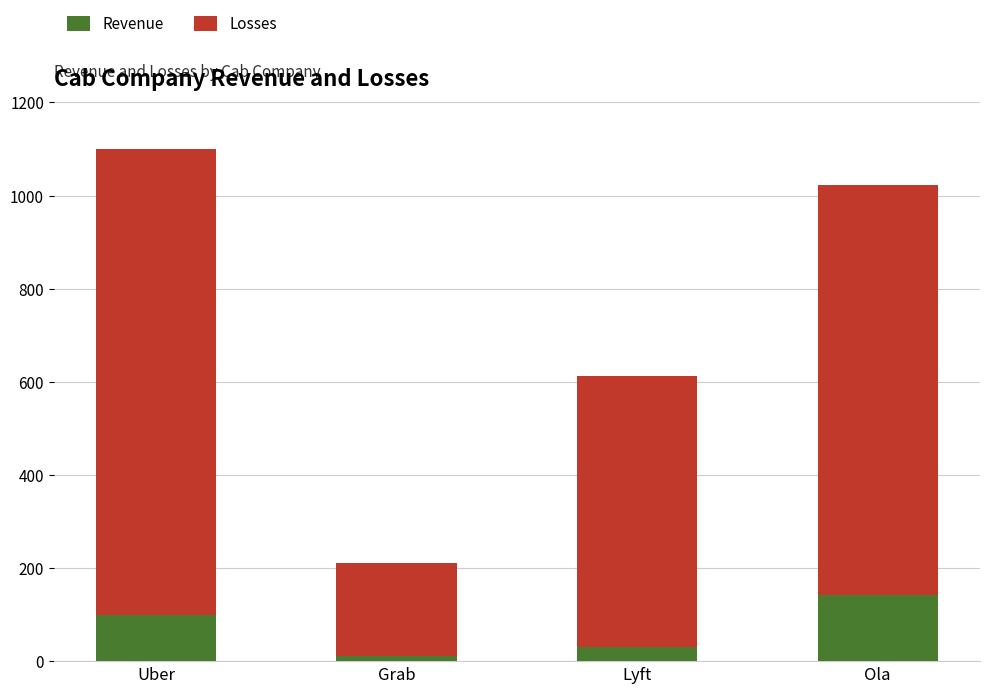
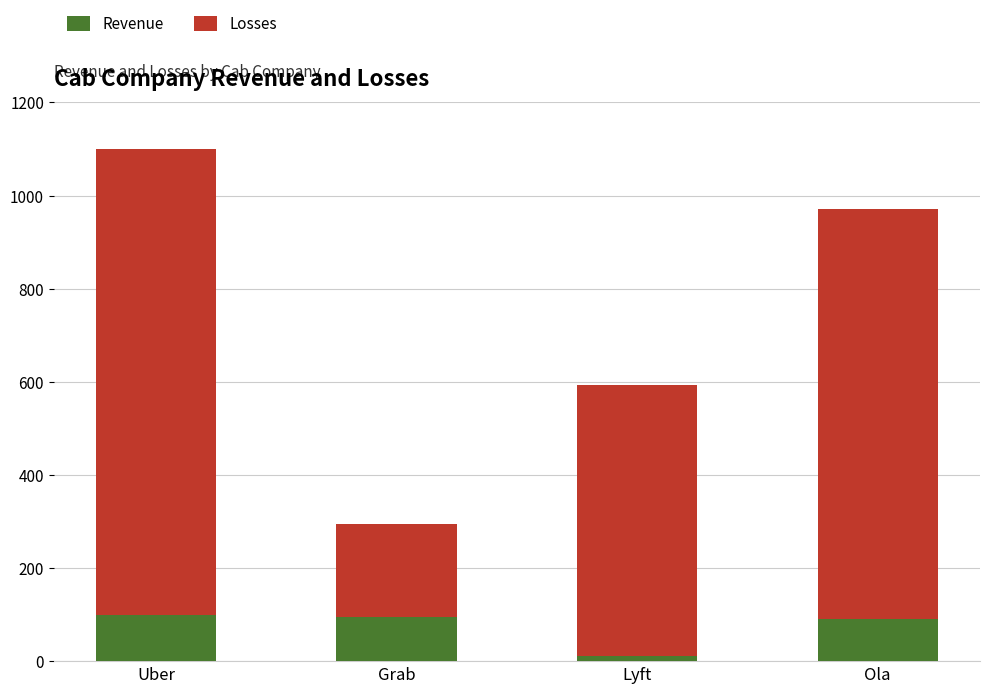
Revenue, Grab: 10 -> 100
Revenue, Lyft: 30 -> 10
Revenue, Ola: 140 -> 90
